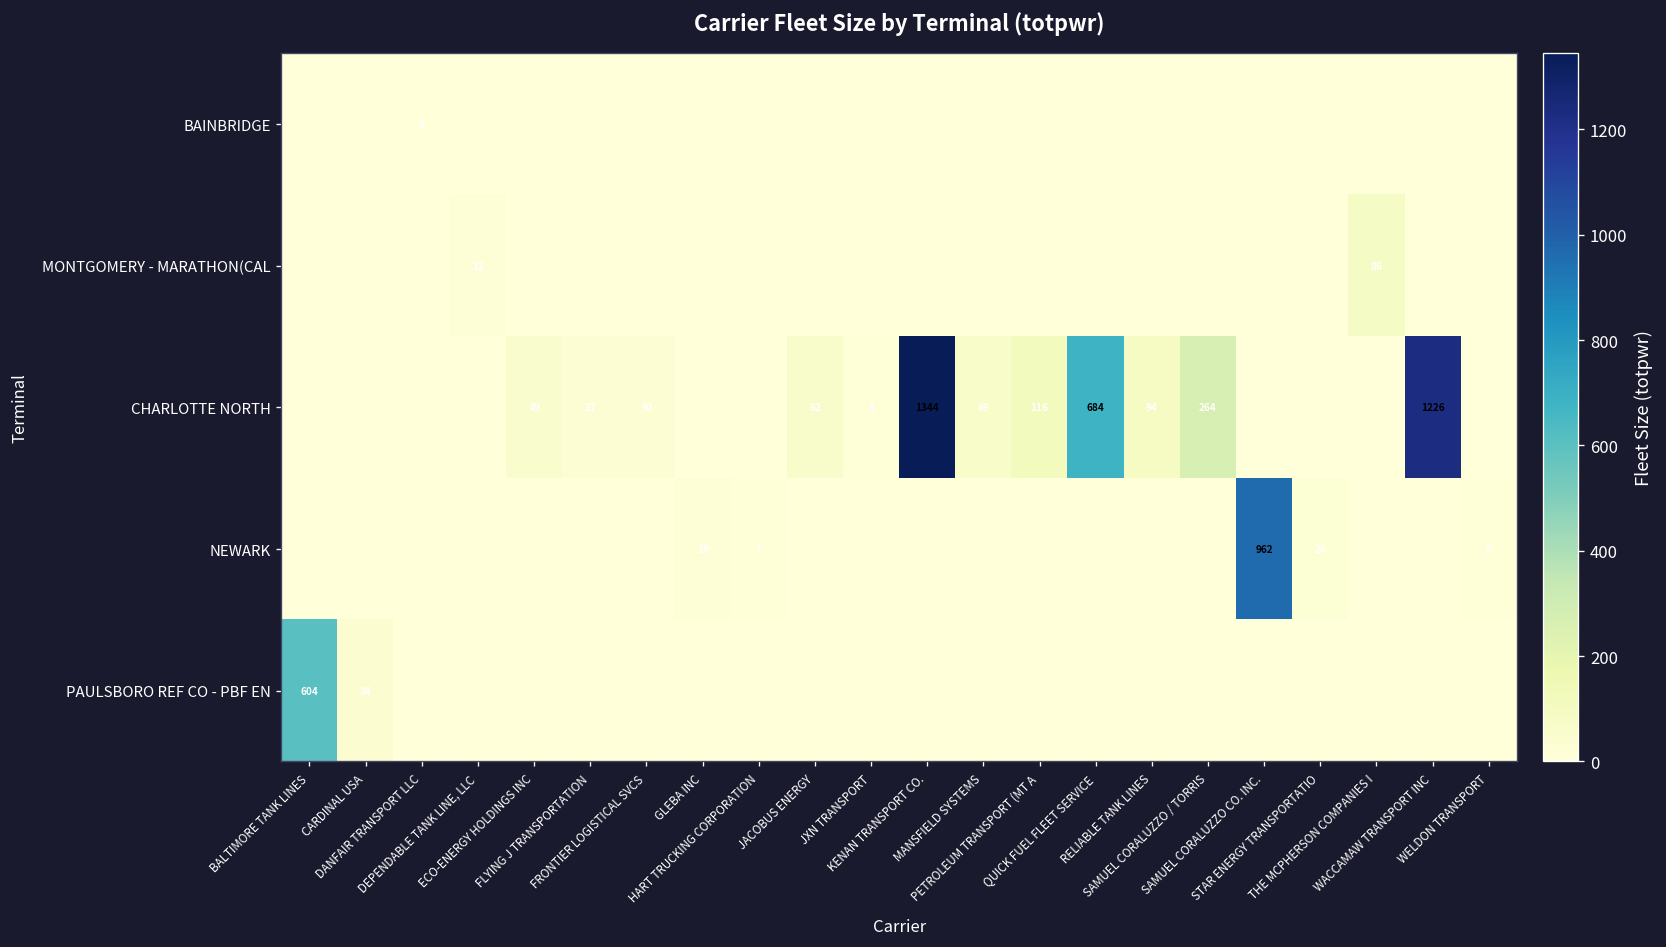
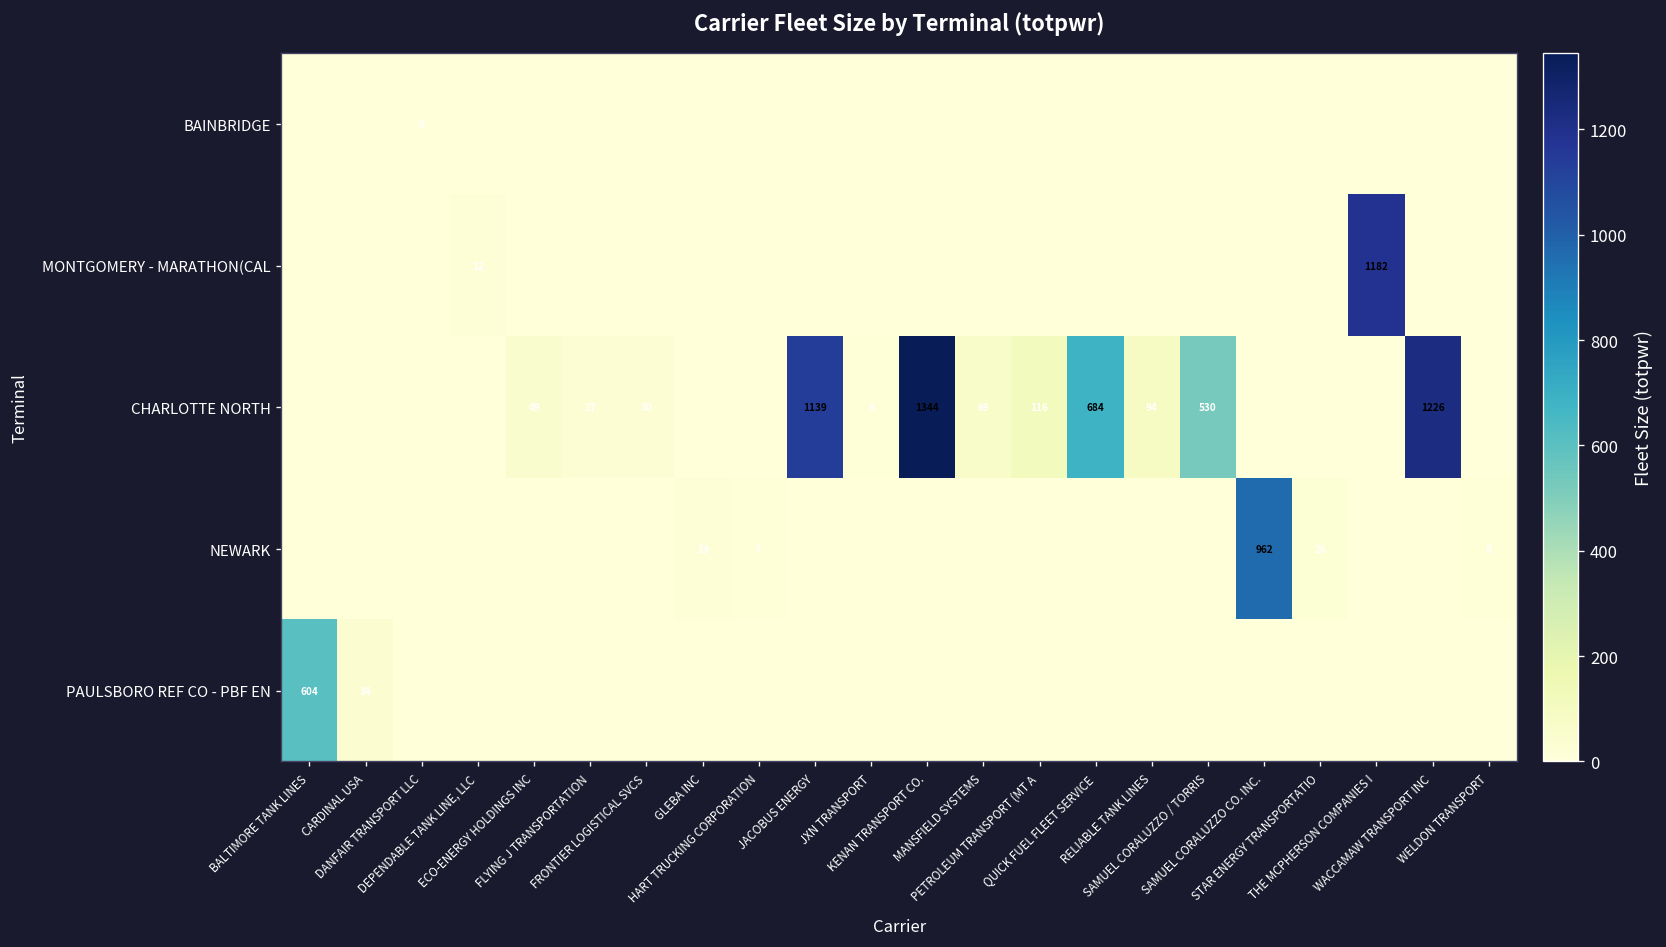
MONTGOMERY - MARATHON(CAL, THE MCPHERSON COMPANIES I: 86 -> 1182
CHARLOTTE NORTH, JACOBUS ENERGY: 62 -> 1139
CHARLOTTE NORTH, SAMUEL CORALUZZO / TORRIS: 264 -> 530
